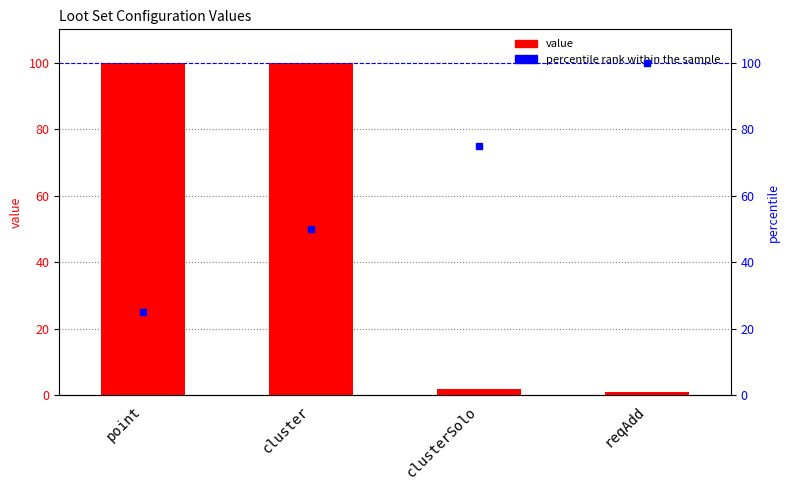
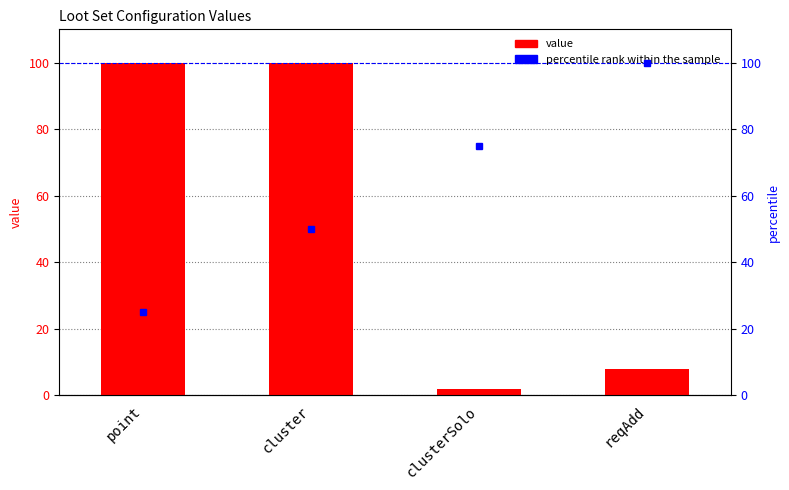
value, reqAdd: 1 -> 8
